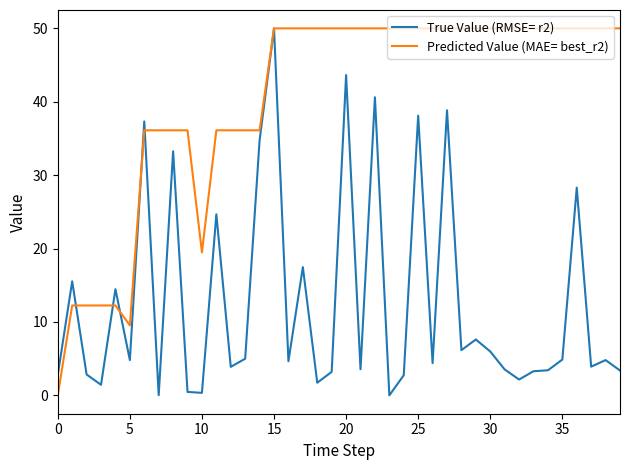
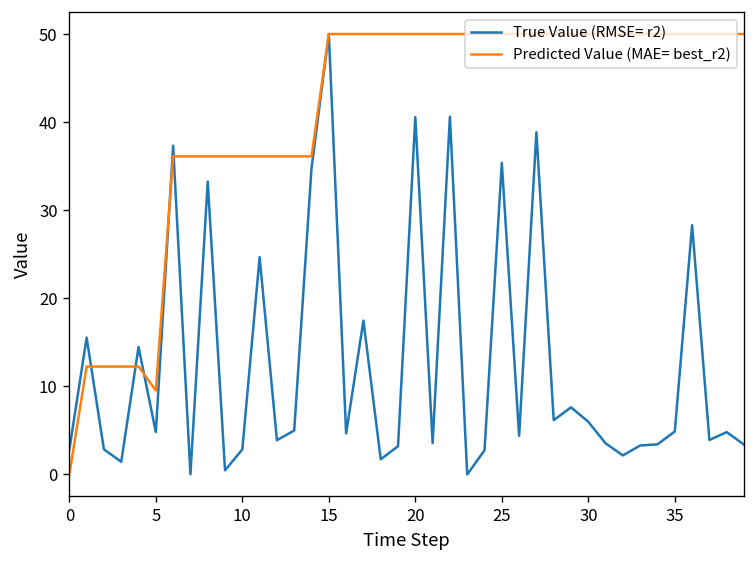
True Value (RMSE= r2), 10: 0 -> 3
Predicted Value (MAE= best_r2), 10: 19 -> 36
True Value (RMSE= r2), 20: 44 -> 41
True Value (RMSE= r2), 25: 38 -> 35
